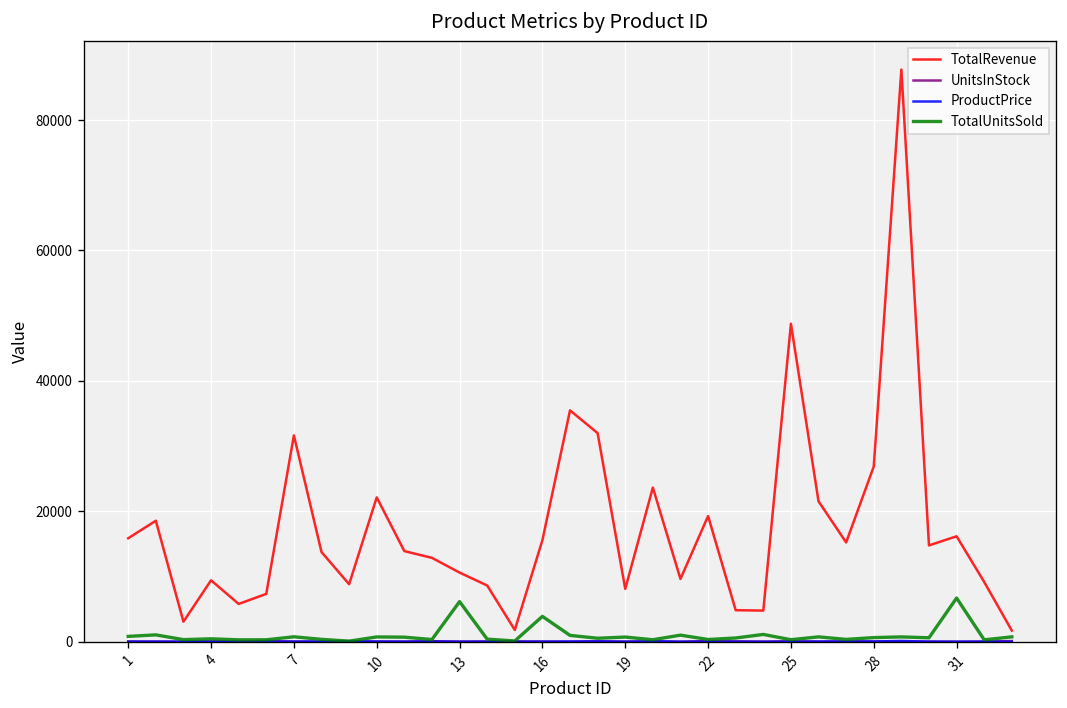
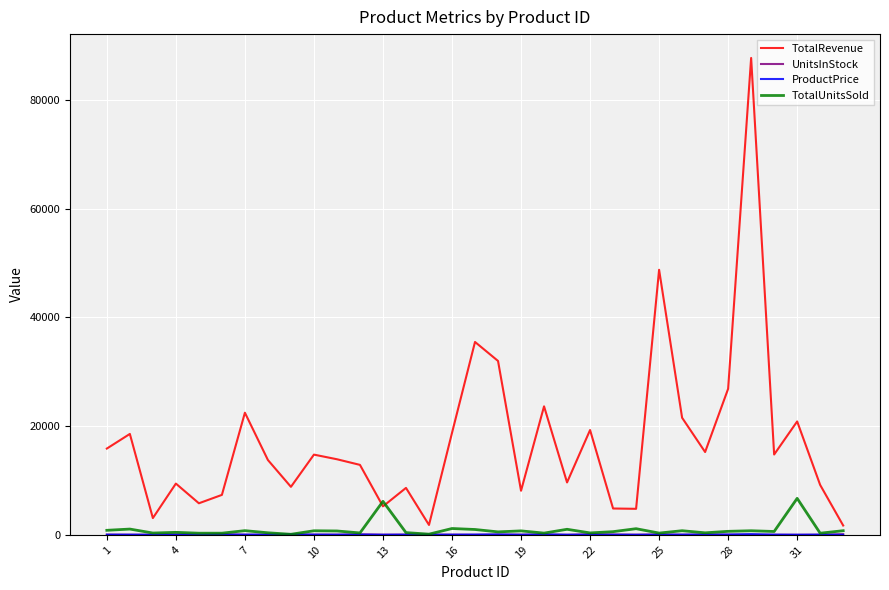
TotalRevenue, 7: 32000 -> 22000
TotalRevenue, 10: 22000 -> 15000
TotalRevenue, 13: 11000 -> 5000
TotalRevenue, 16: 16000 -> 19000
TotalUnitsSold, 16: 4000 -> 1000
TotalRevenue, 31: 16000 -> 21000
